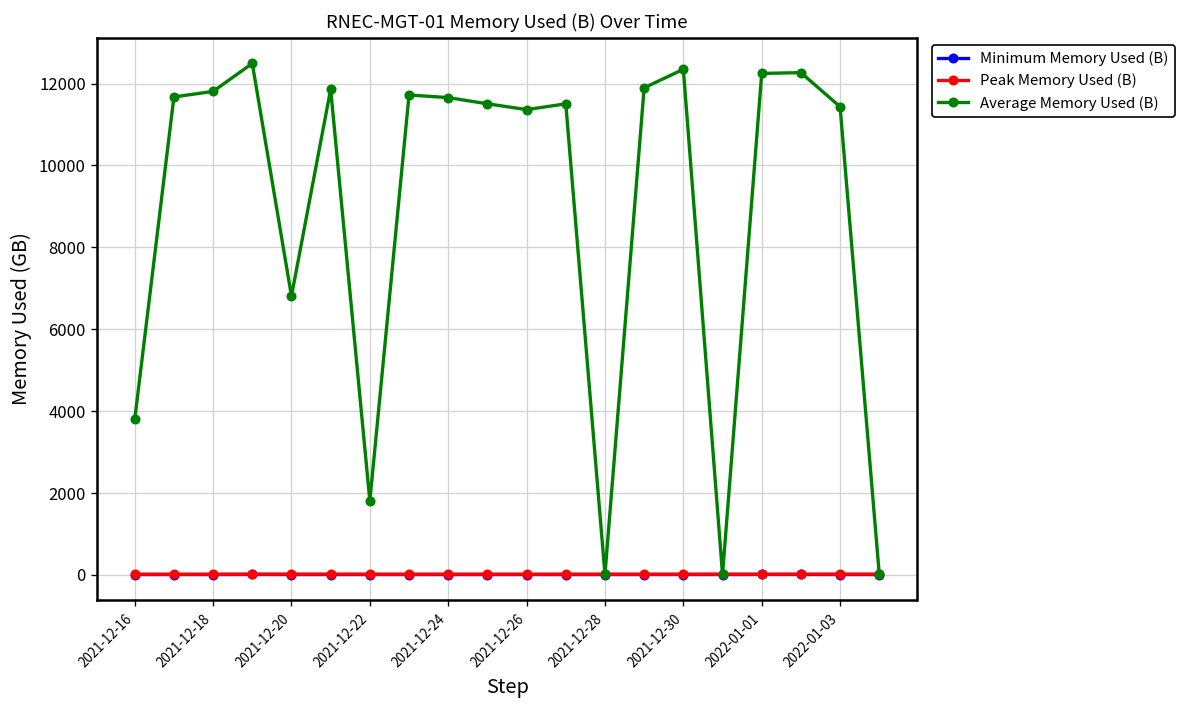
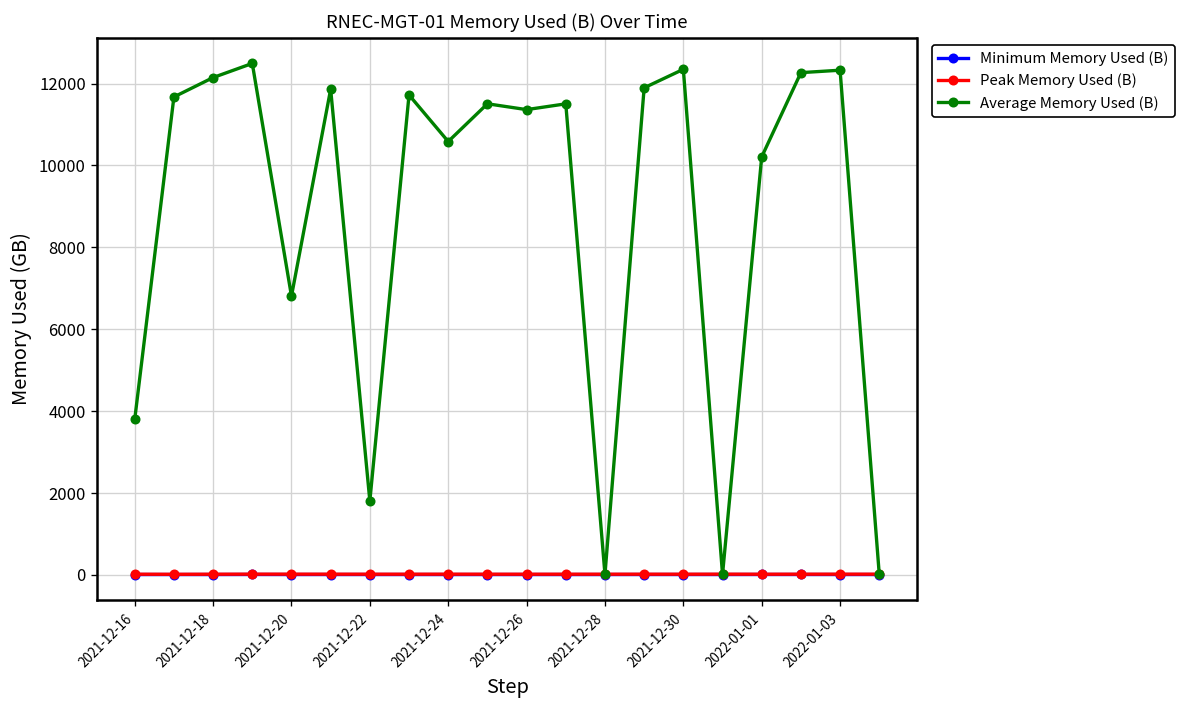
Average Memory Used (B), 2021-12-18: 11800 -> 12100
Average Memory Used (B), 2021-12-24: 11700 -> 10600
Average Memory Used (B), 2022-01-01: 12200 -> 10200
Average Memory Used (B), 2022-01-03: 11400 -> 12300
